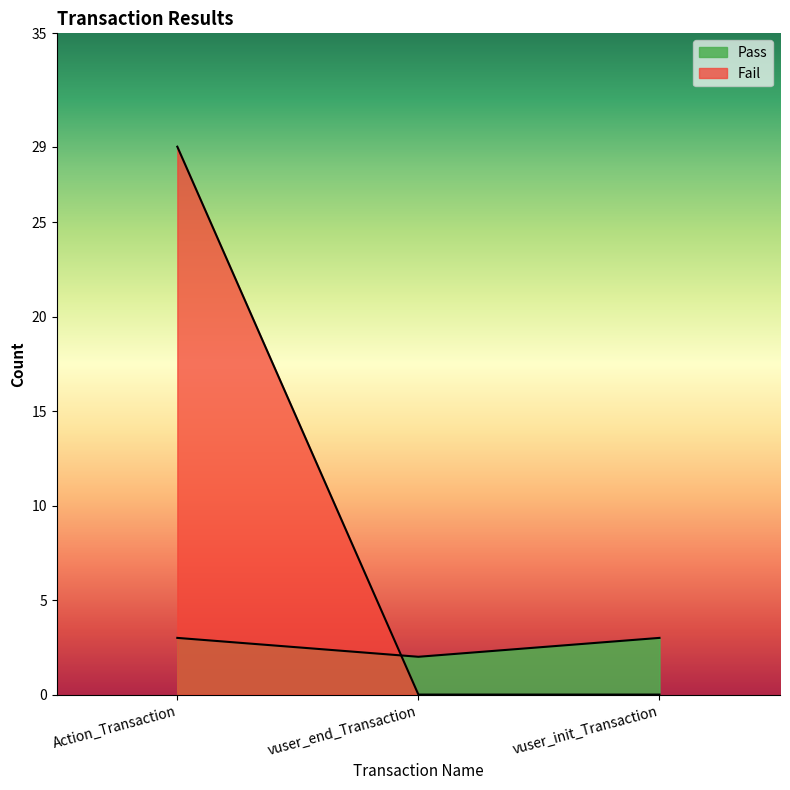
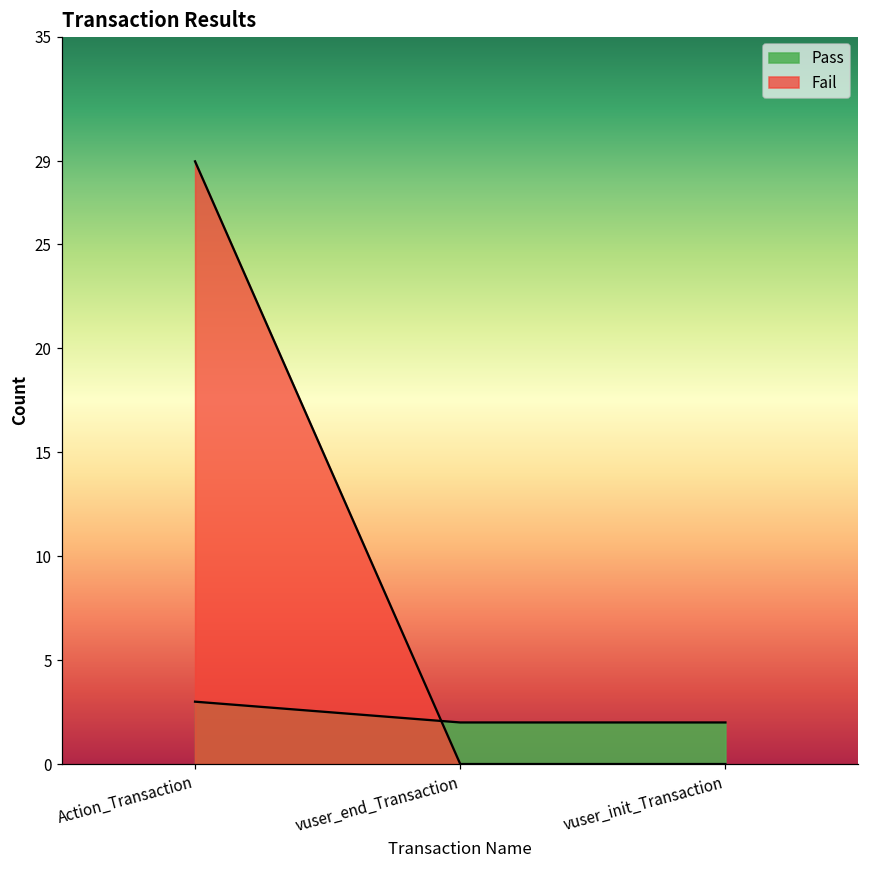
Pass, vuser_init_Transaction: 3 -> 2
